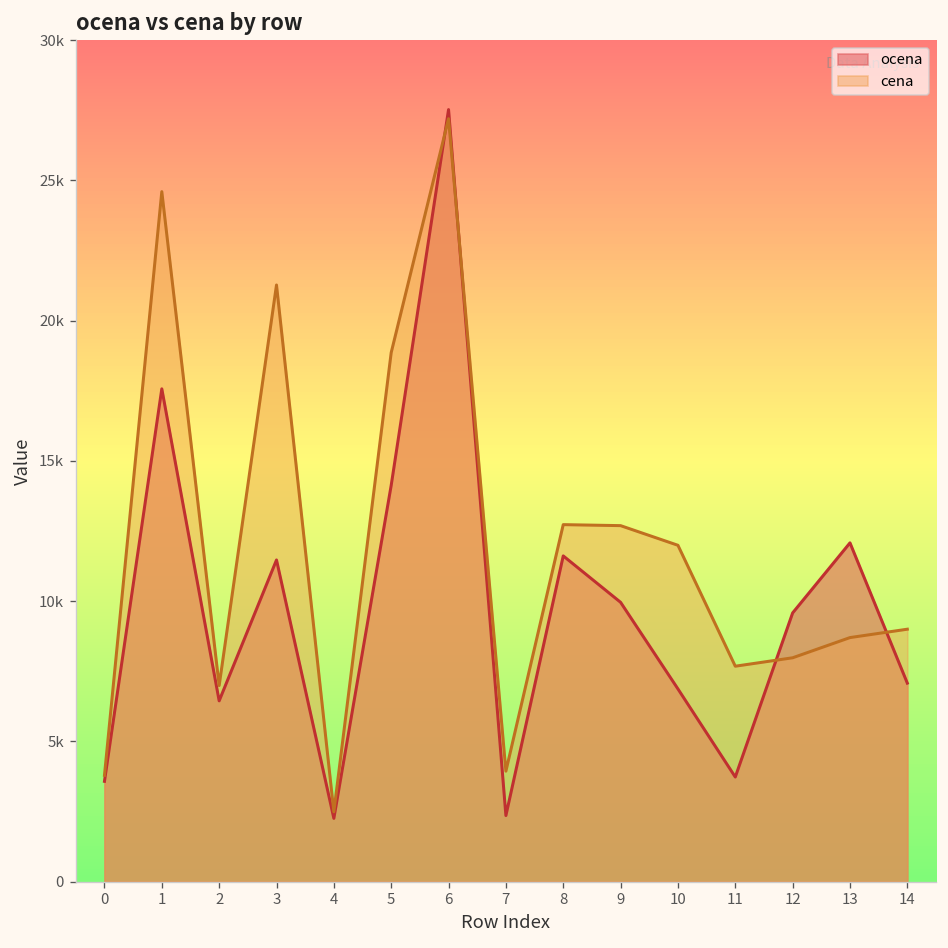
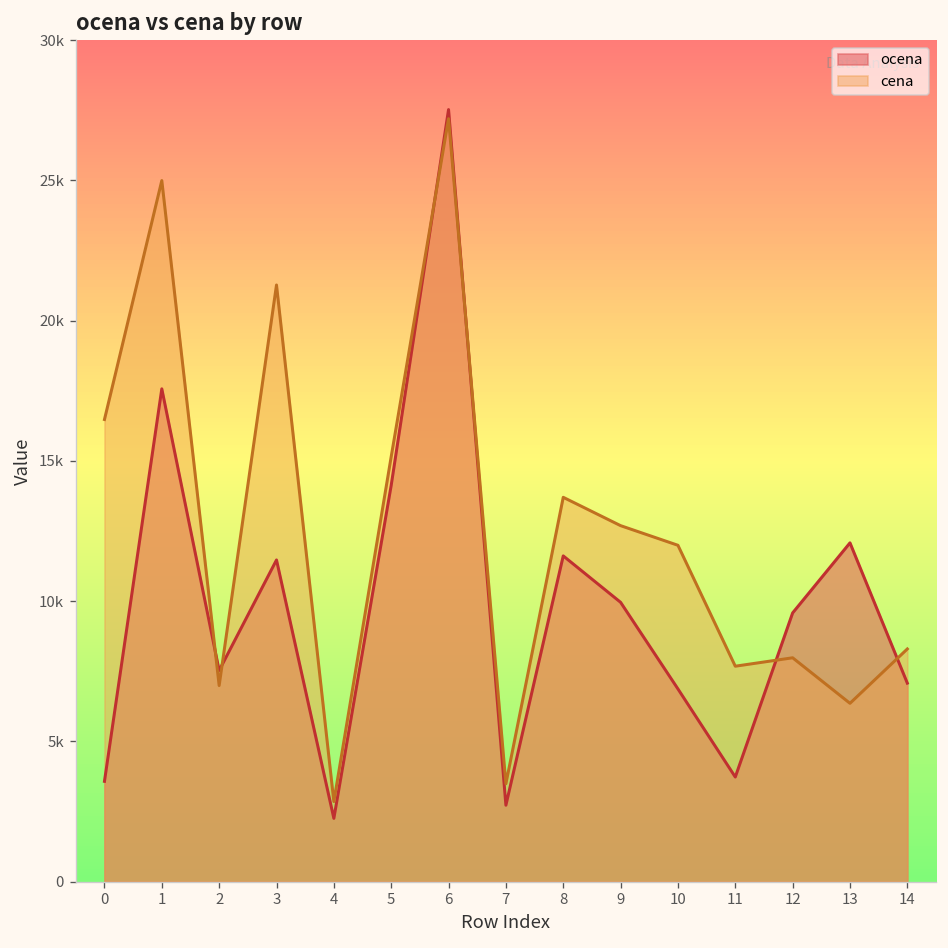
cena, 0: 3800 -> 16500
cena, 1: 24600 -> 25000
ocena, 2: 6400 -> 7500
cena, 4: 2500 -> 2900
cena, 5: 18900 -> 15200
ocena, 7: 2400 -> 2700
cena, 7: 3900 -> 3500
cena, 8: 12700 -> 13700
cena, 13: 8700 -> 6400
cena, 14: 9000 -> 8300
